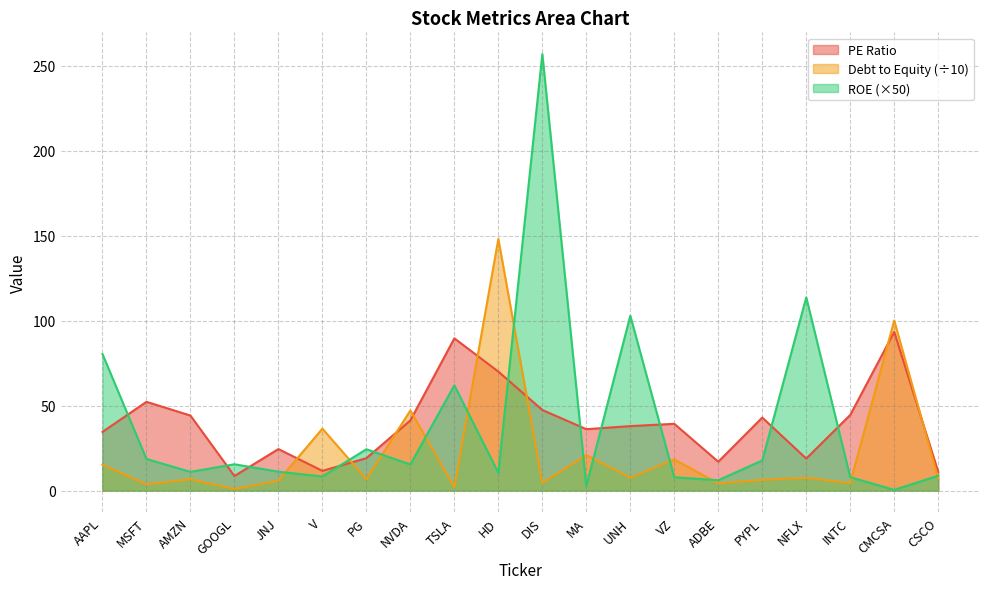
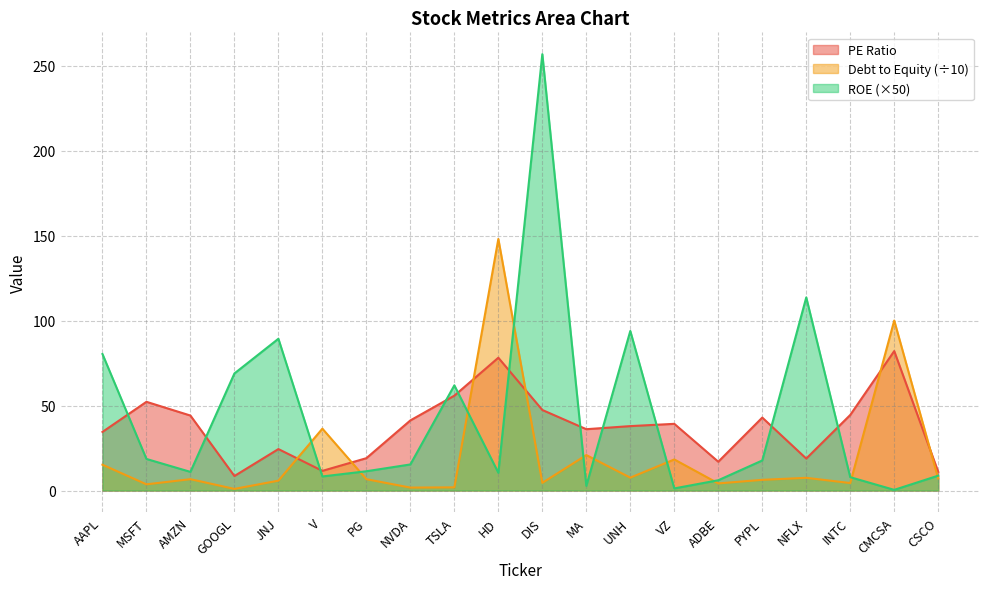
ROE (×50), GOOGL: 15 -> 69
ROE (×50), JNJ: 11 -> 89
ROE (×50), PG: 24 -> 11
Debt to Equity (÷10), NVDA: 47 -> 2
PE Ratio, TSLA: 90 -> 56
PE Ratio, HD: 70 -> 78
ROE (×50), UNH: 103 -> 94
ROE (×50), VZ: 8 -> 1
PE Ratio, CMCSA: 93 -> 82
